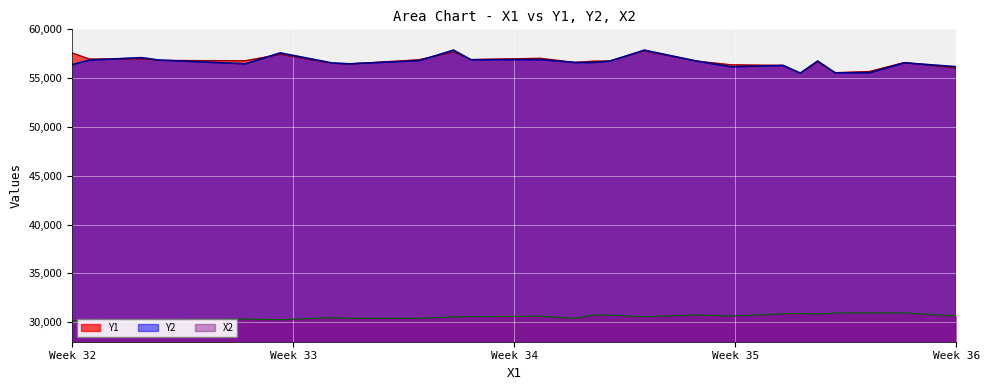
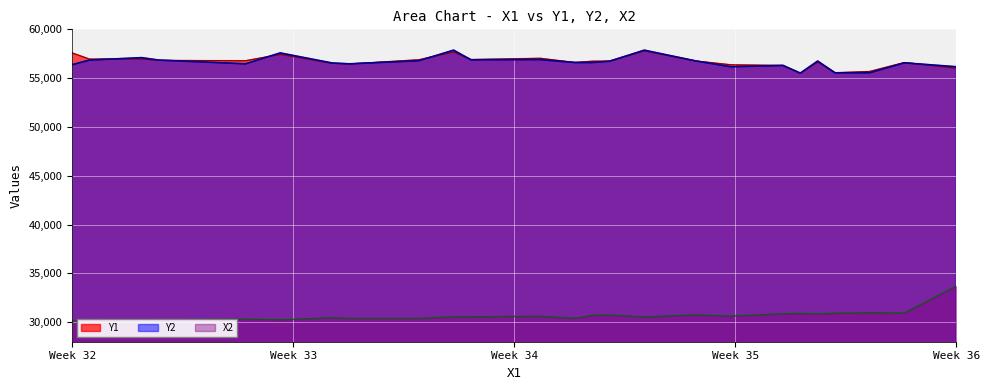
X2, Week 36: 31,000 -> 34,000
